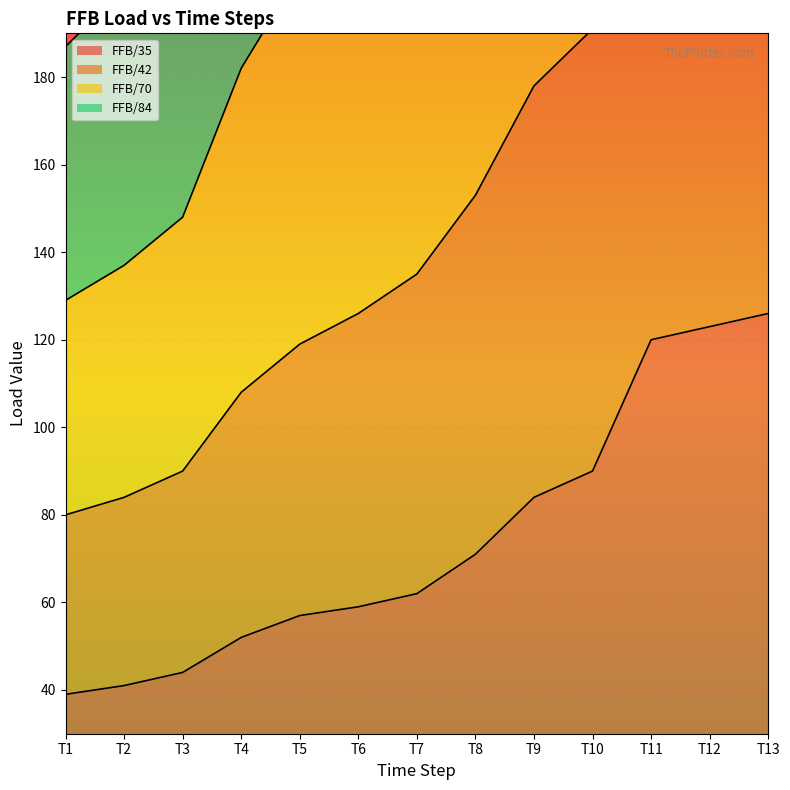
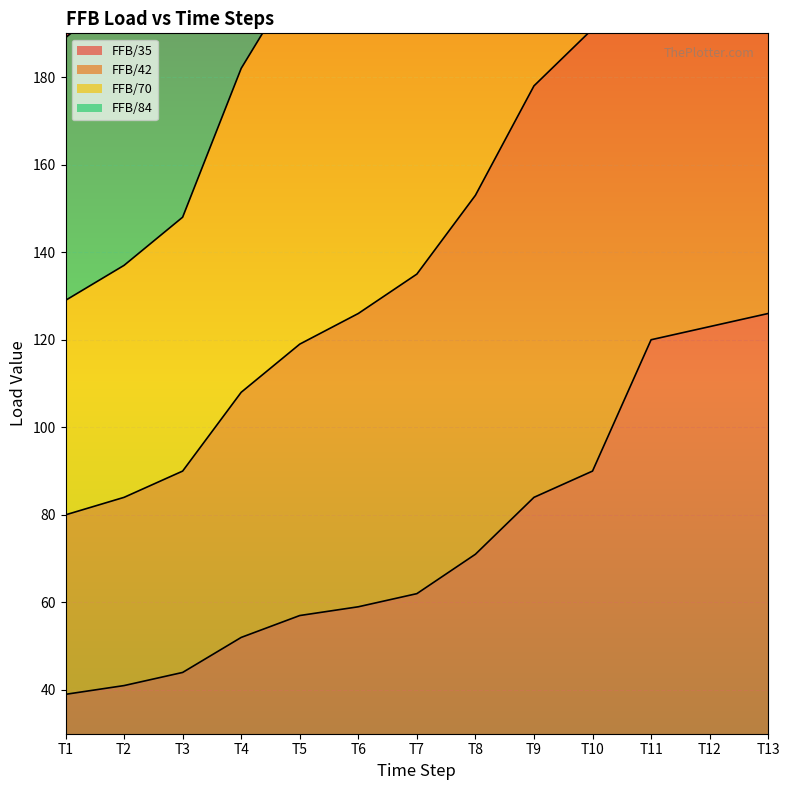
FFB/84, T1: 58 -> 60
